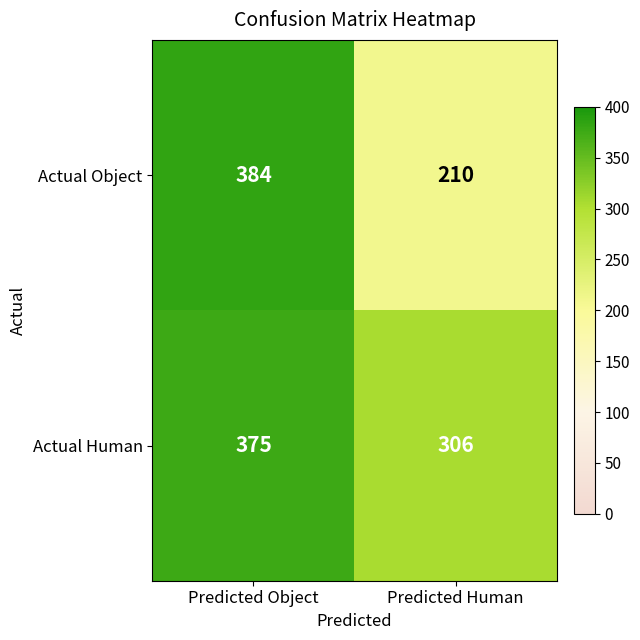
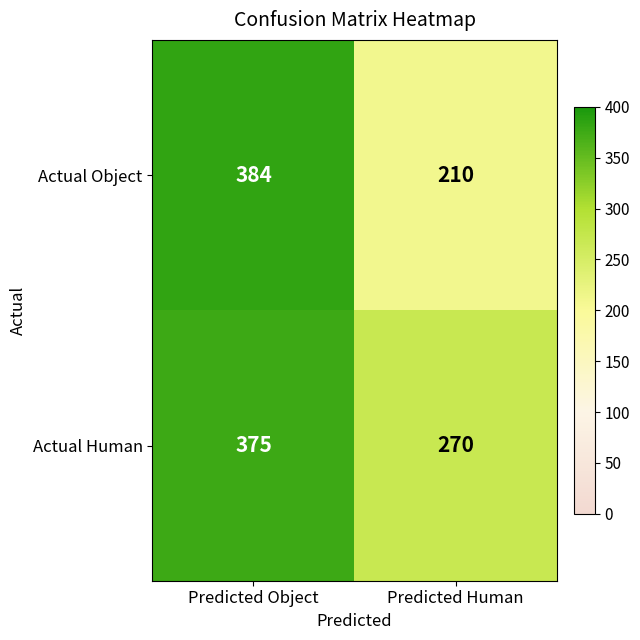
Actual Human, Predicted Human: 306 -> 270
